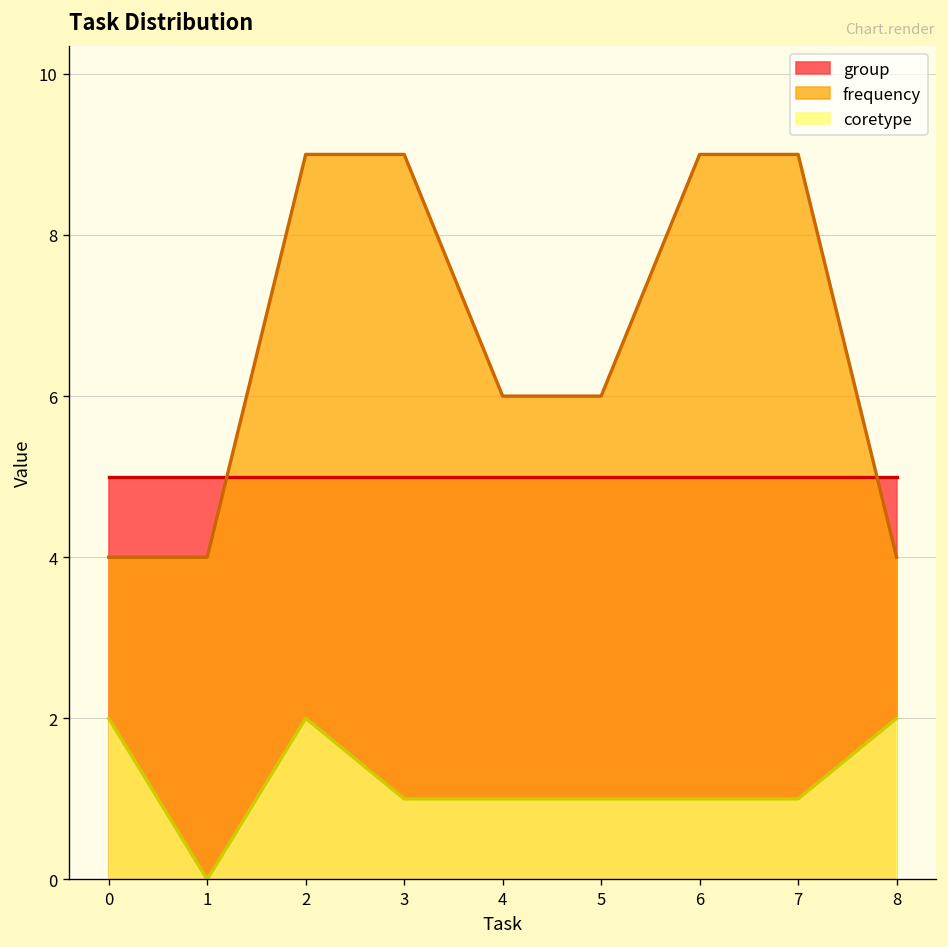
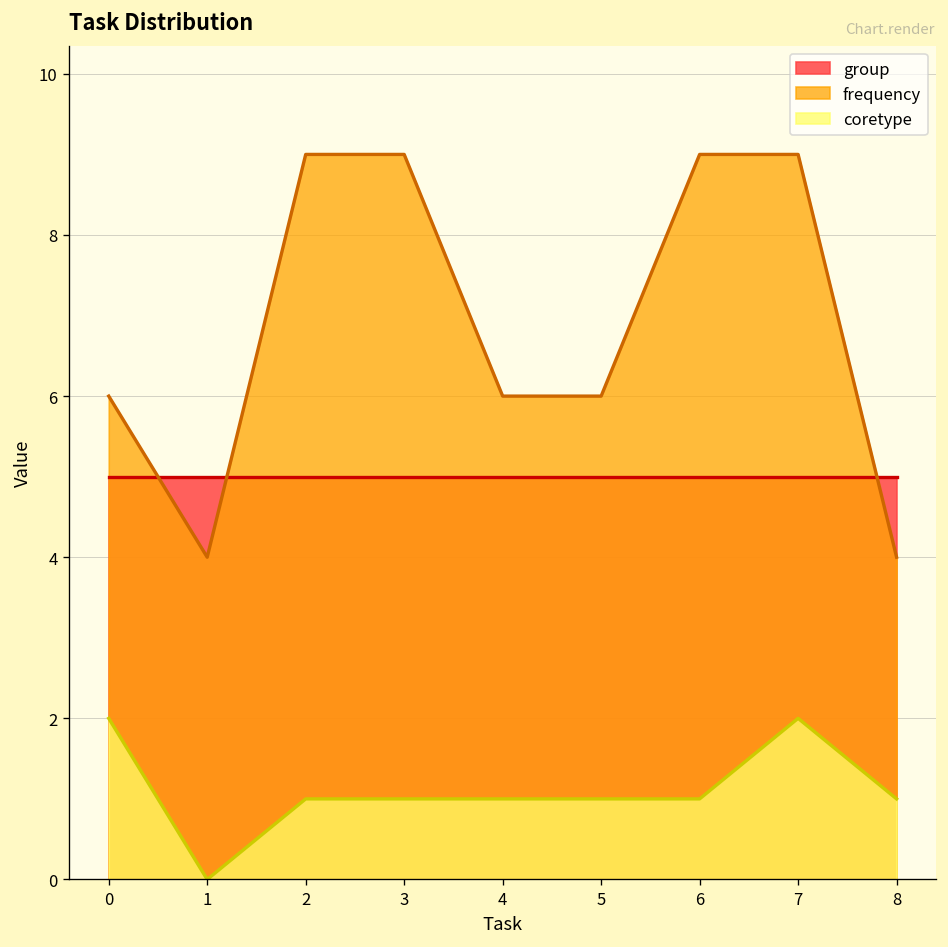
frequency, 0: 4 -> 6
coretype, 2: 2 -> 1
coretype, 7: 1 -> 2
coretype, 8: 2 -> 1
